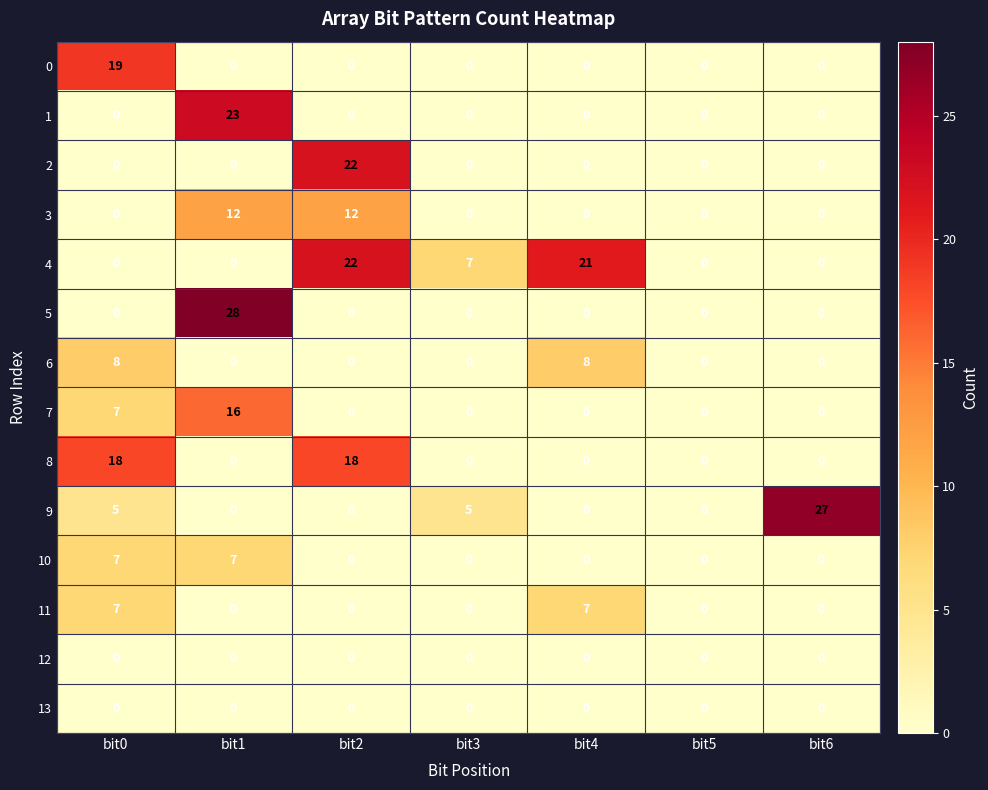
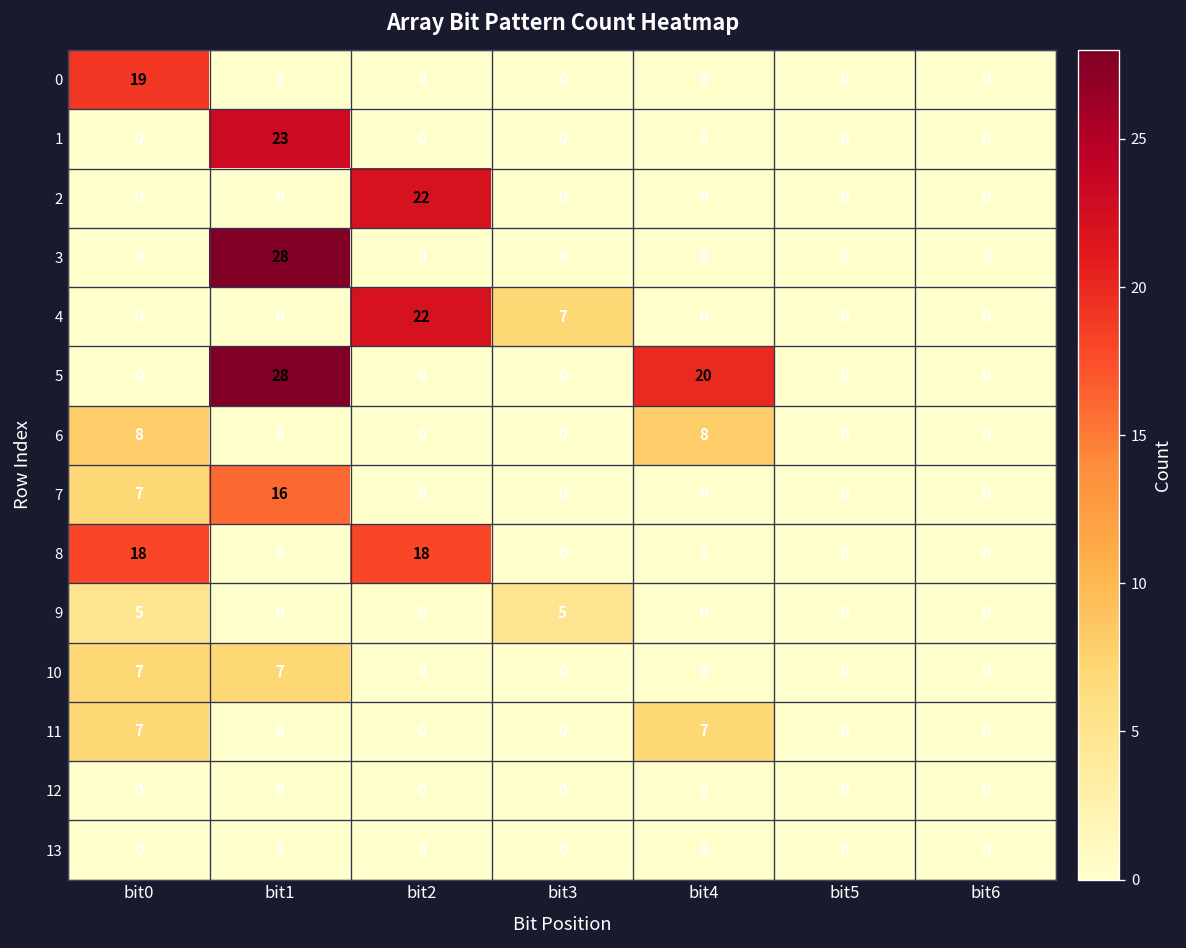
3, bit1: 12 -> 28
3, bit2: 12 -> 0
4, bit4: 21 -> 0
5, bit4: 0 -> 20
9, bit6: 27 -> 0
